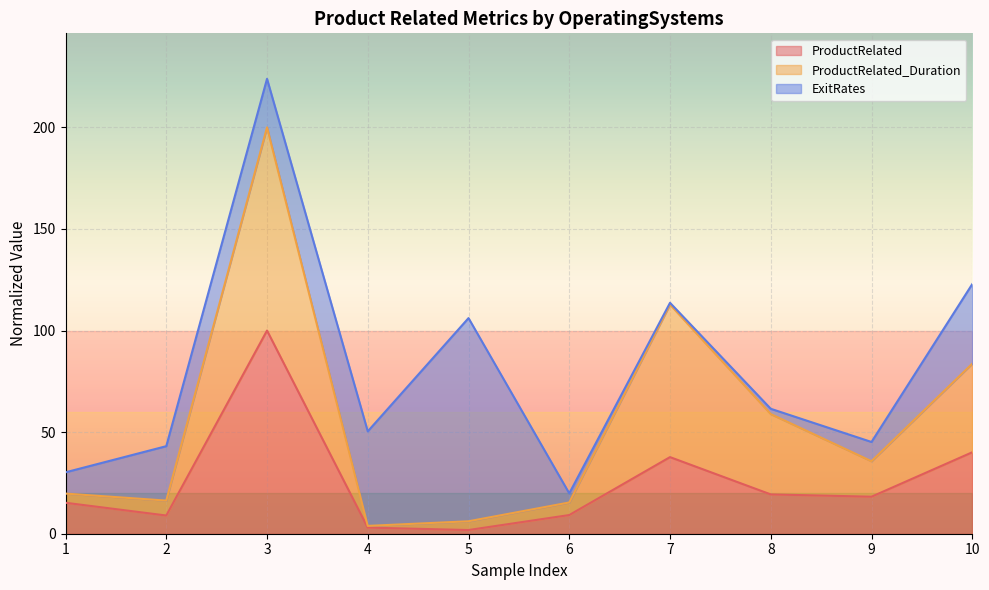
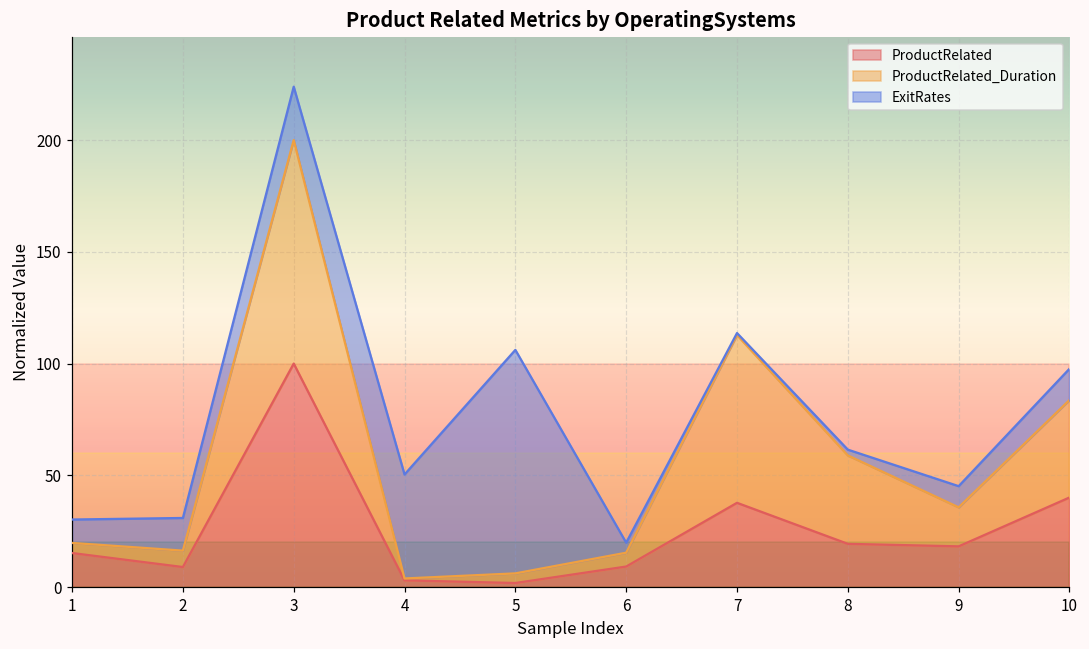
ExitRates, 2: 27 -> 15
ExitRates, 10: 39 -> 14
